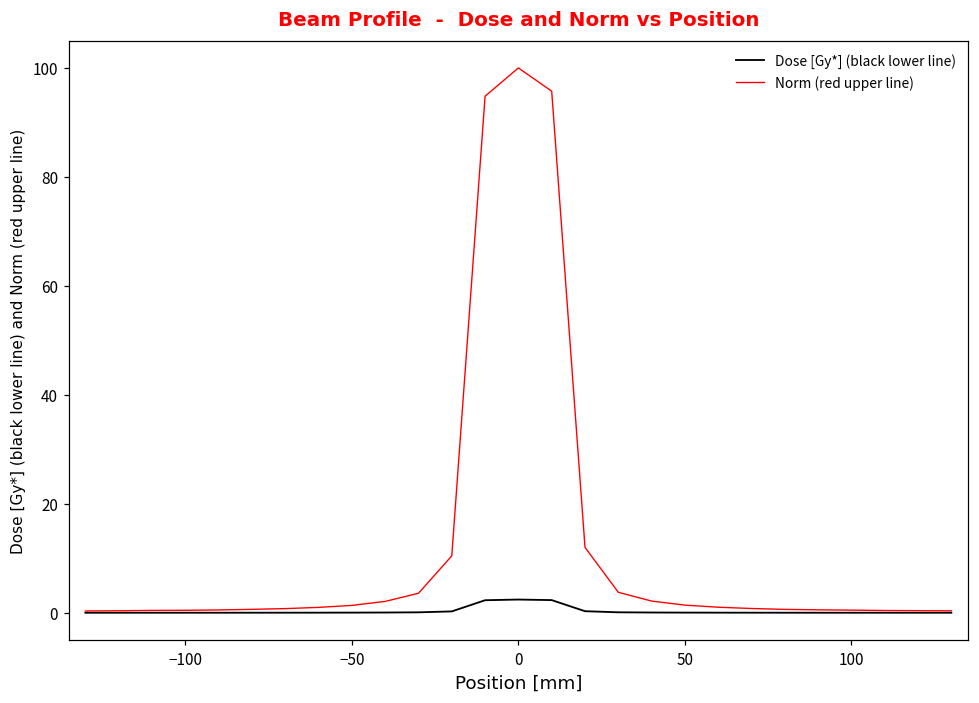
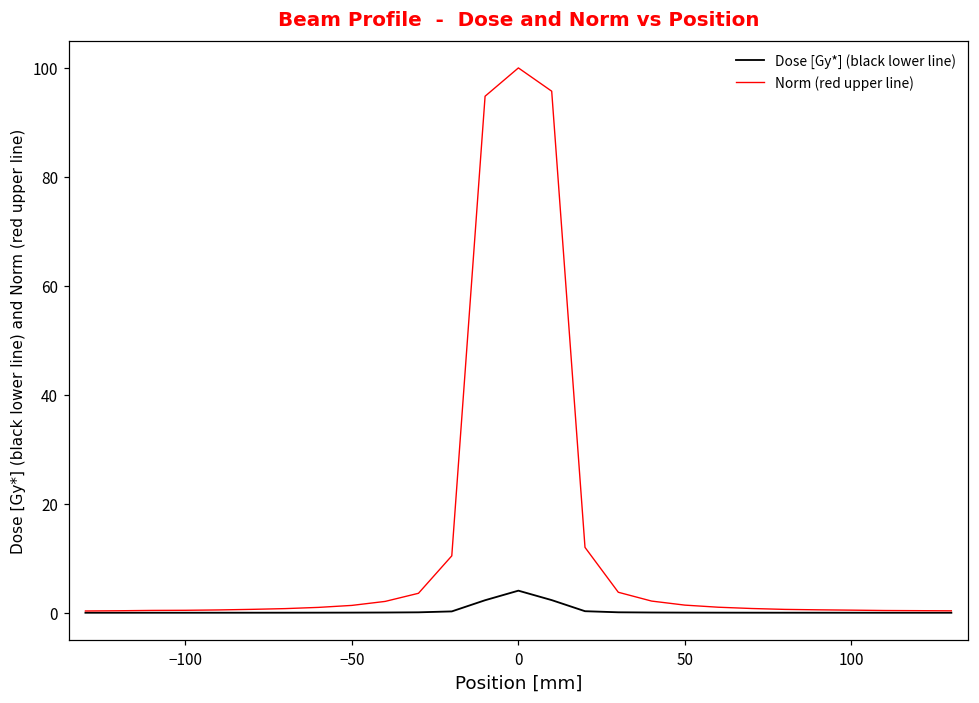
Dose [Gy*] (black lower line), 0: 2 -> 4
